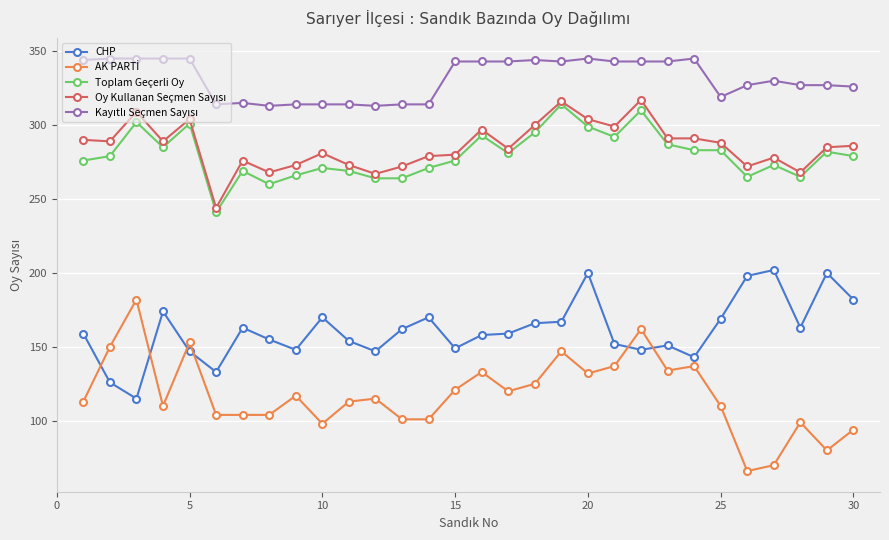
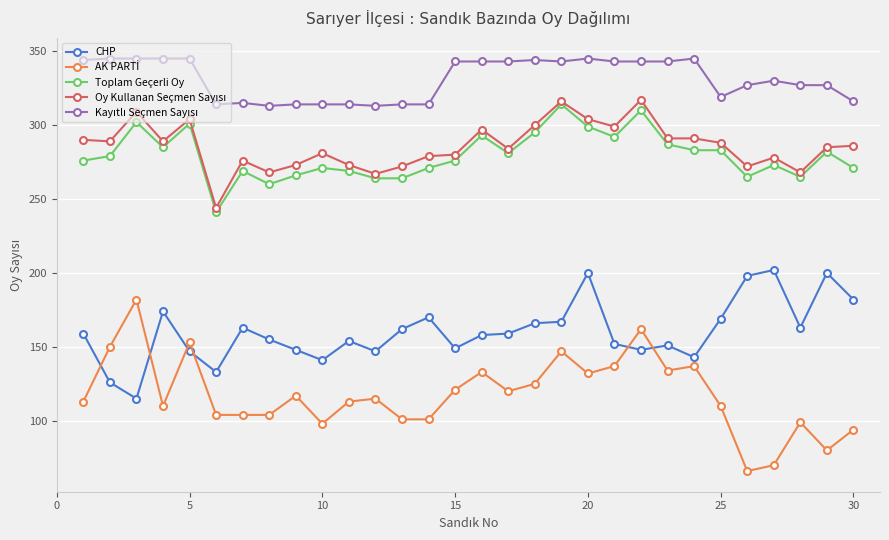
CHP, 10: 170 -> 141
Toplam Geçerli Oy, 30: 279 -> 271
Kayıtlı Seçmen Sayısı, 30: 326 -> 316
